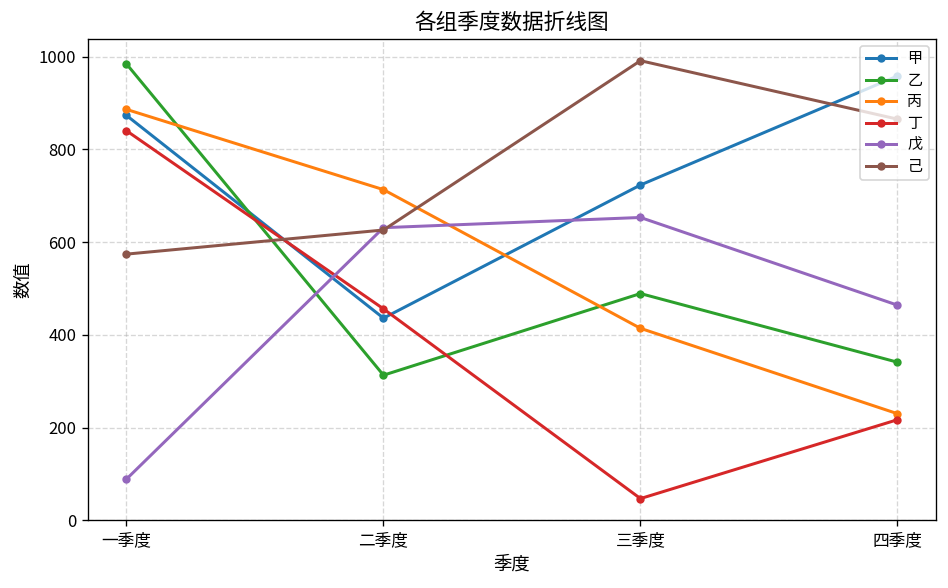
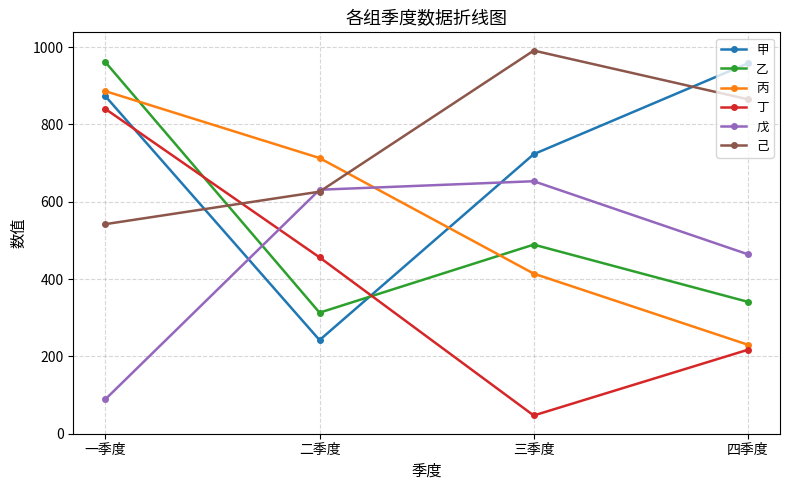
乙, 一季度: 980 -> 960
己, 一季度: 570 -> 540
甲, 二季度: 440 -> 240
